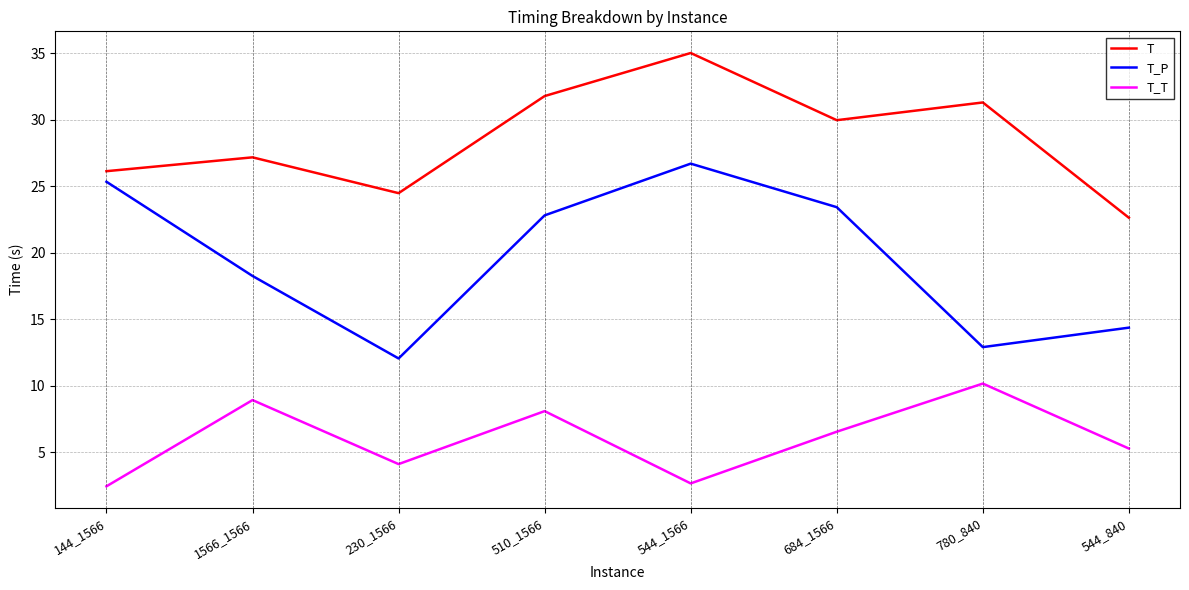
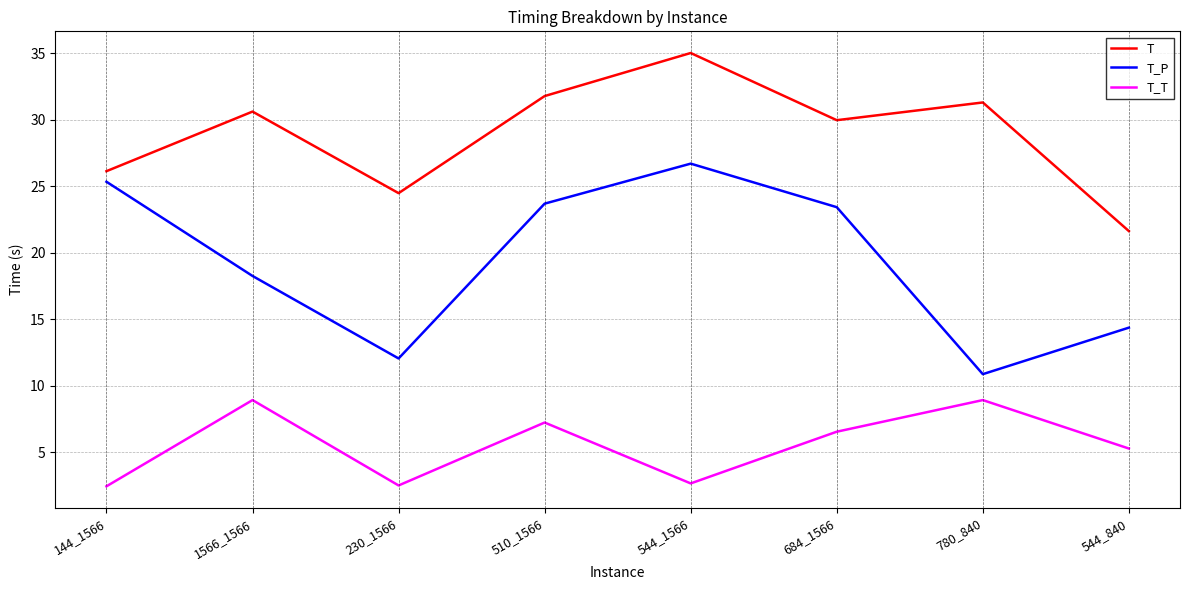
T, 1566_1566: 27.2 -> 30.6
T_T, 230_1566: 4.1 -> 2.5
T_P, 510_1566: 22.8 -> 23.7
T_T, 510_1566: 8.1 -> 7.2
T_P, 780_840: 12.9 -> 10.9
T_T, 780_840: 10.2 -> 8.9
T, 544_840: 22.6 -> 21.6
